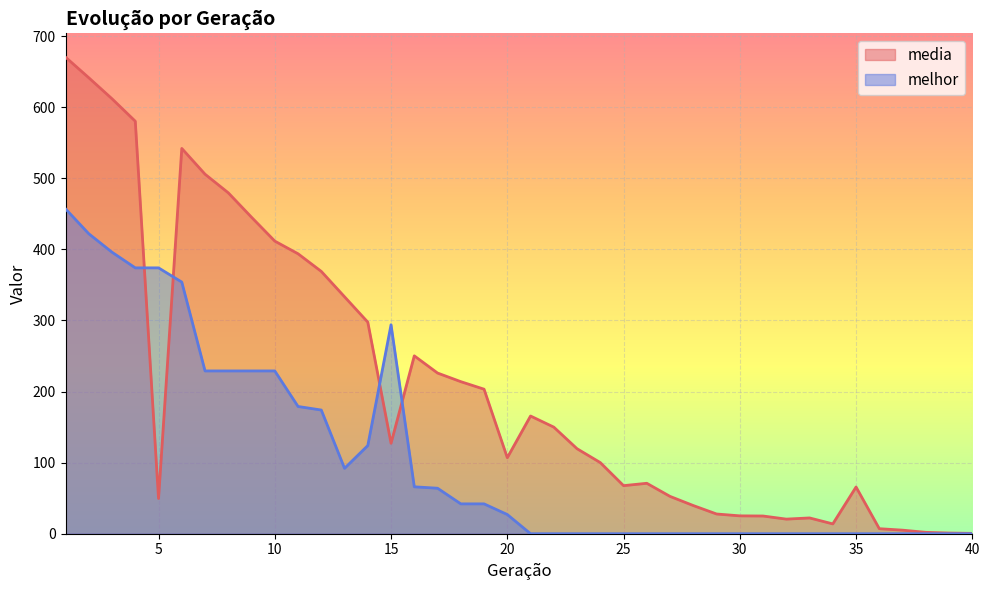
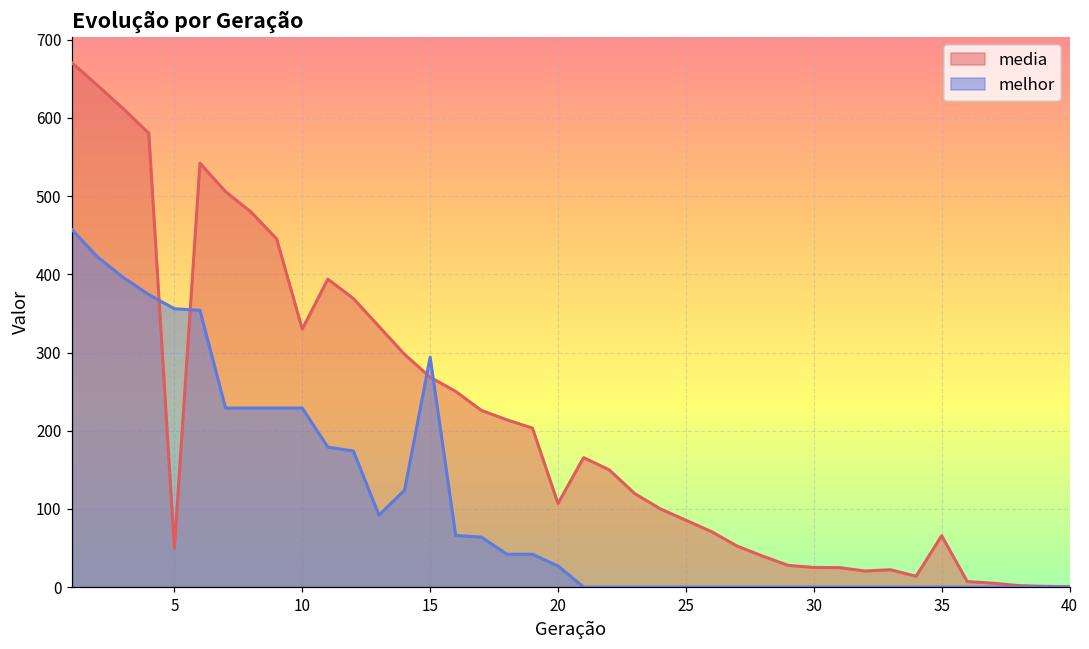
melhor, 5: 370 -> 360
media, 10: 410 -> 330
media, 15: 130 -> 270
media, 25: 70 -> 90
